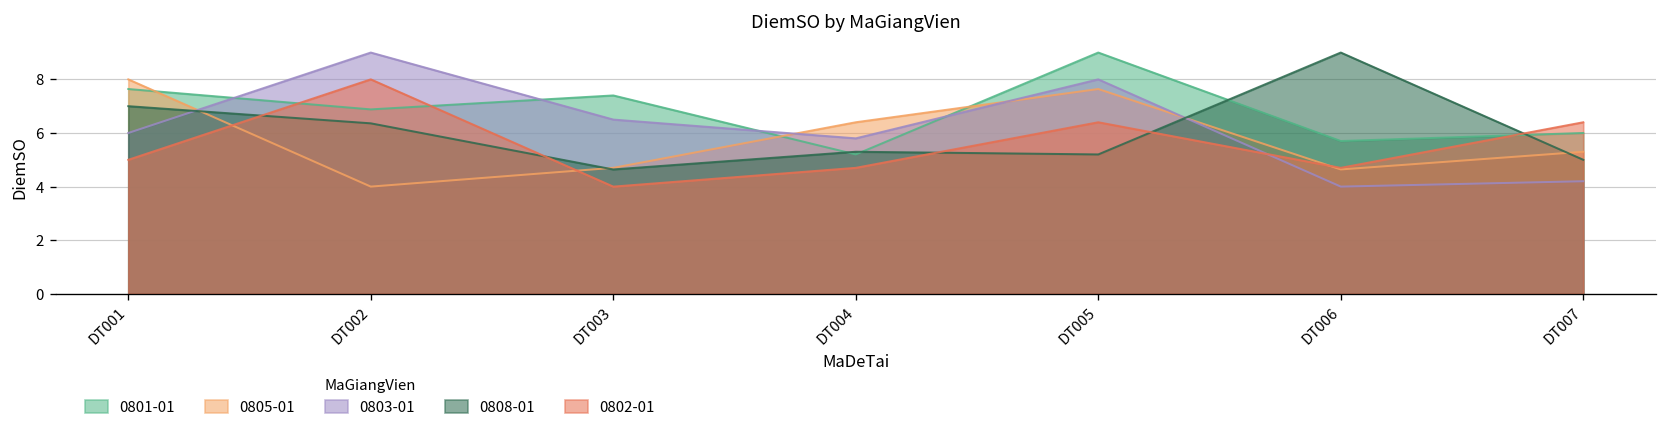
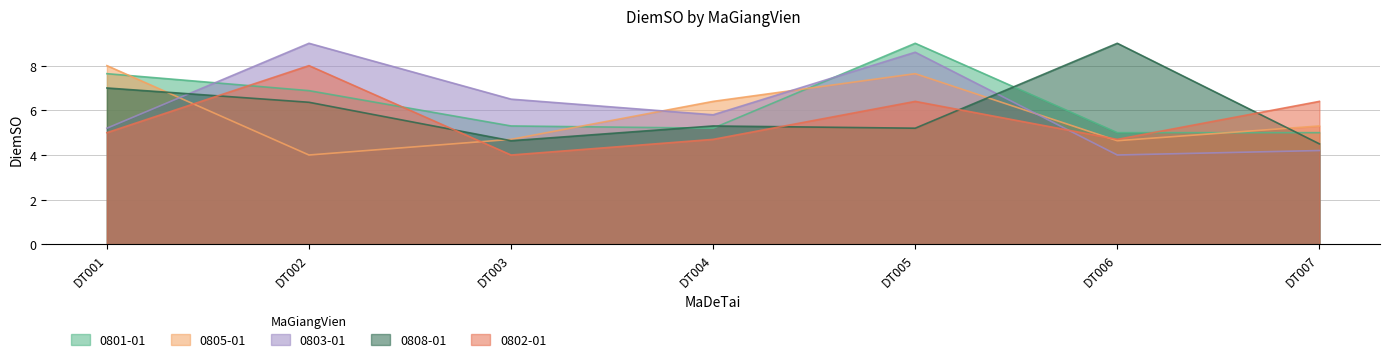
0803-01, DT001: 6.0 -> 5.2
0801-01, DT003: 7.4 -> 5.3
0803-01, DT005: 8.0 -> 8.6
0801-01, DT006: 5.7 -> 5.0
0801-01, DT007: 6 -> 5
0808-01, DT007: 5.0 -> 4.5
